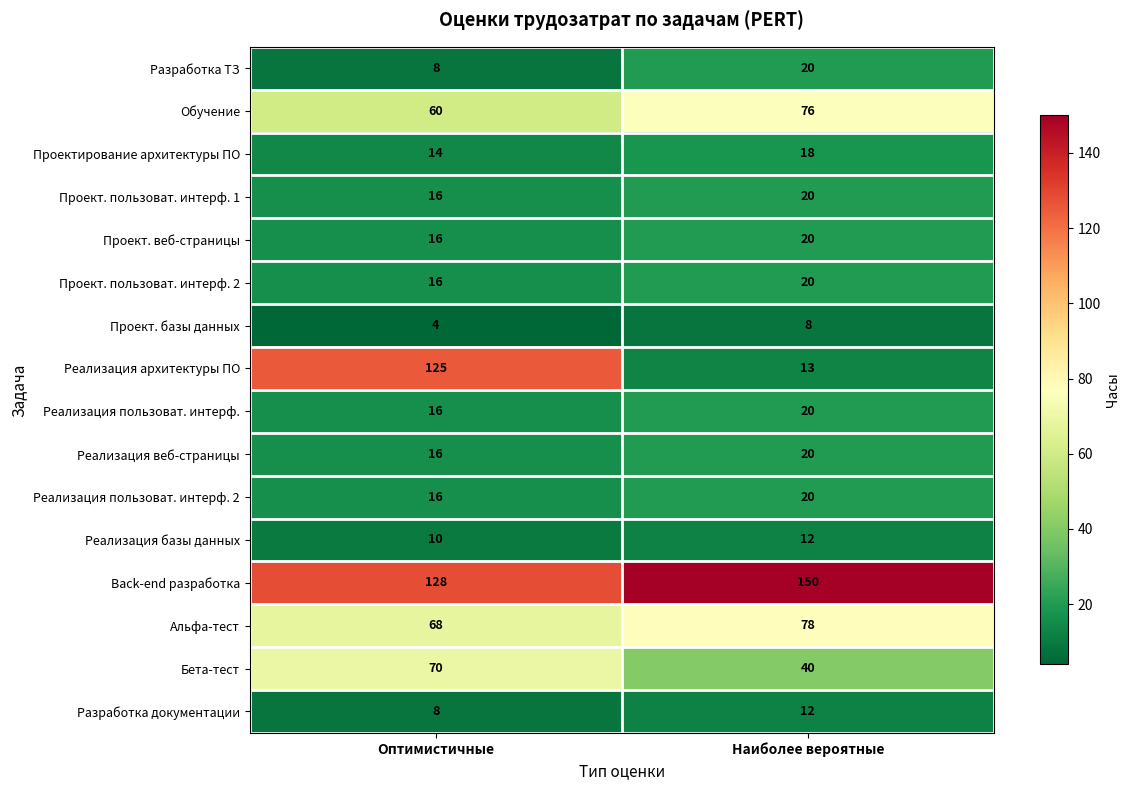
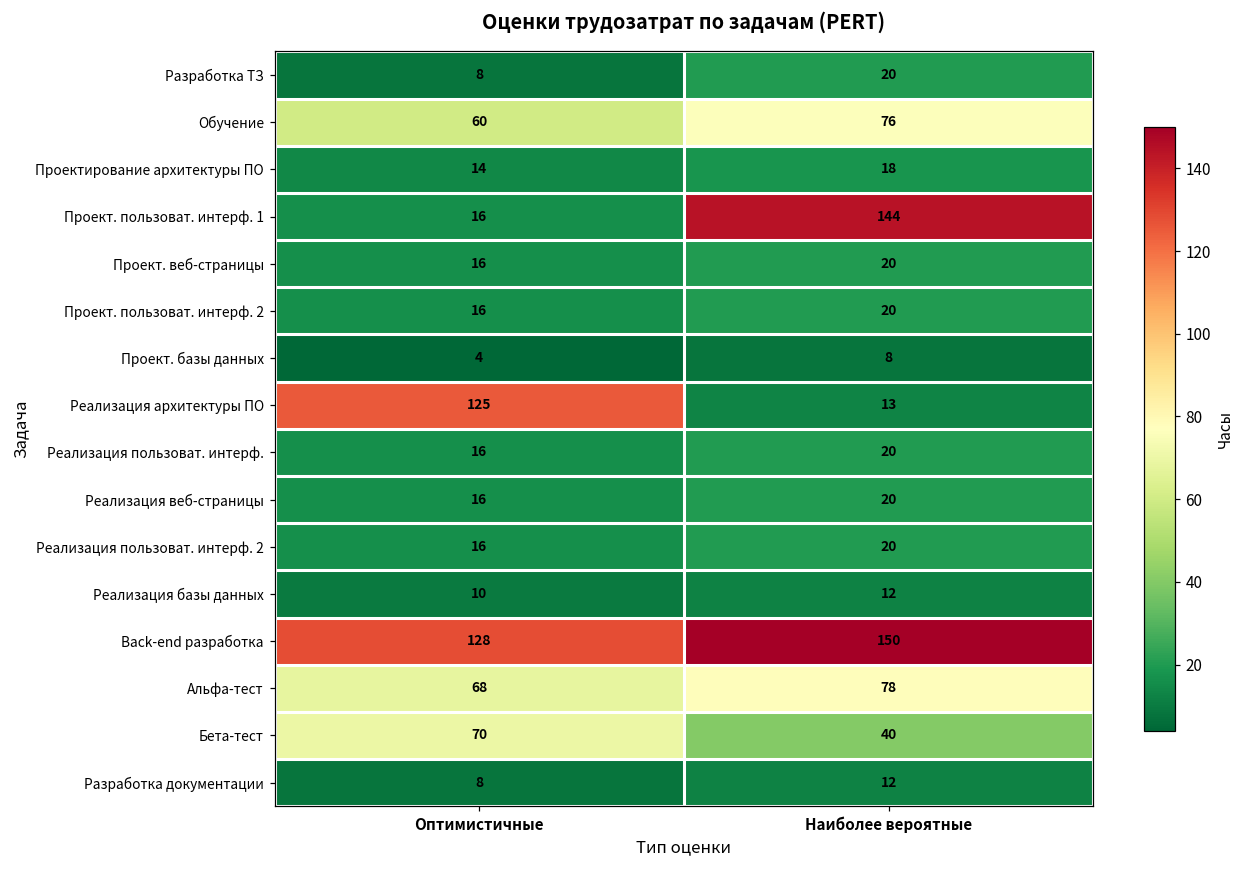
Проект. пользоват. интерф. 1, Наиболее вероятные: 20 -> 144
